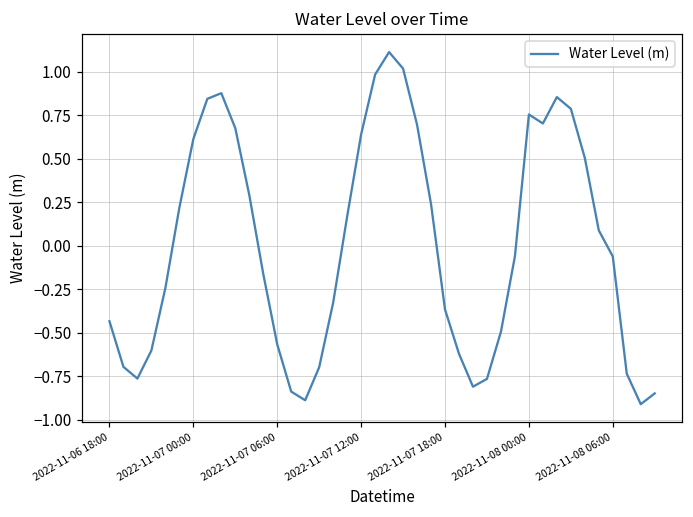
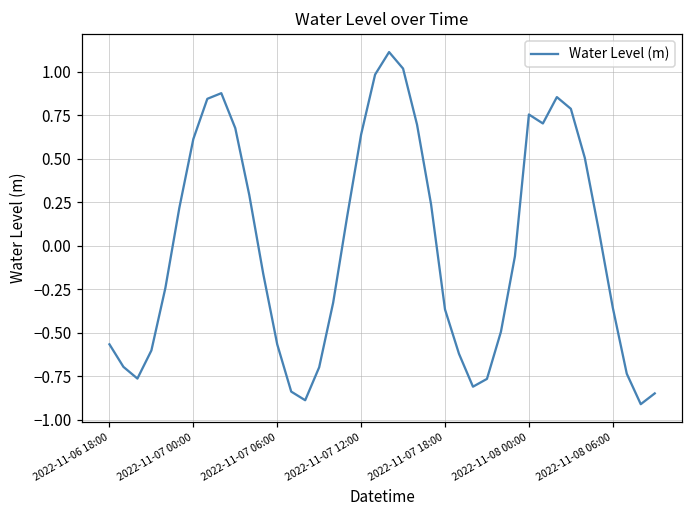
2022-11-06 18:00: -0.43 -> -0.57
2022-11-08 06:00: -0.06 -> -0.36
